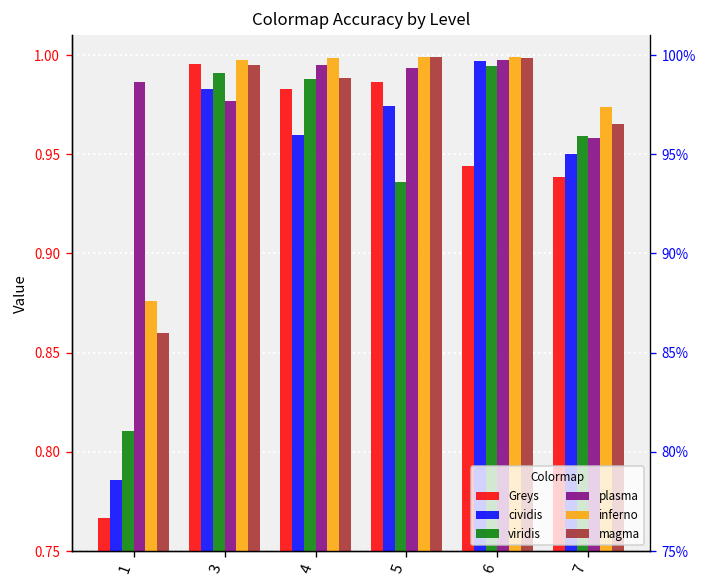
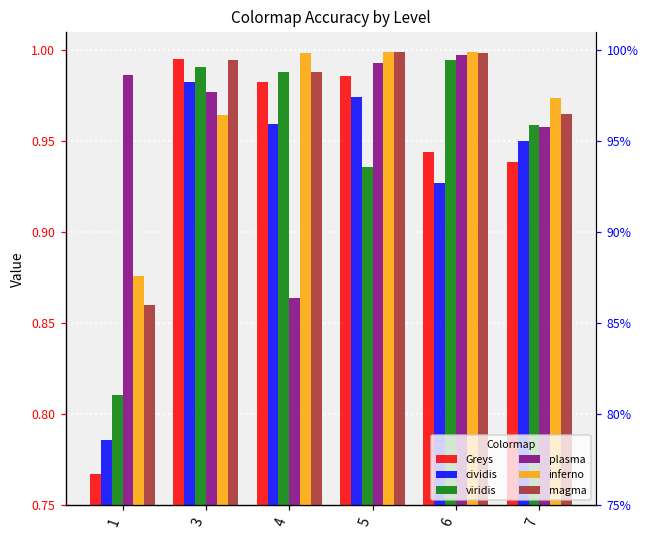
inferno, 3: 0.997 -> 0.964
plasma, 4: 0.995 -> 0.864
cividis, 6: 0.997 -> 0.927
